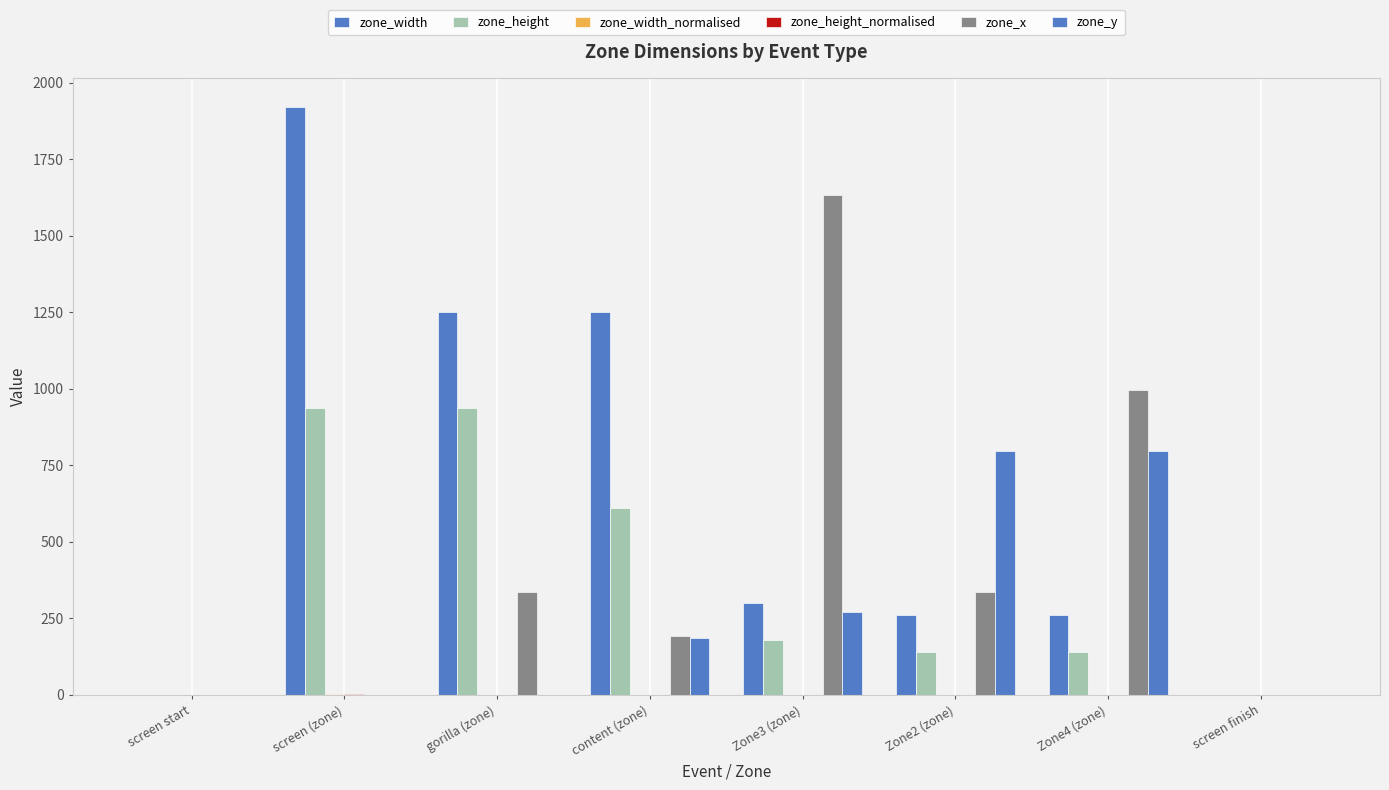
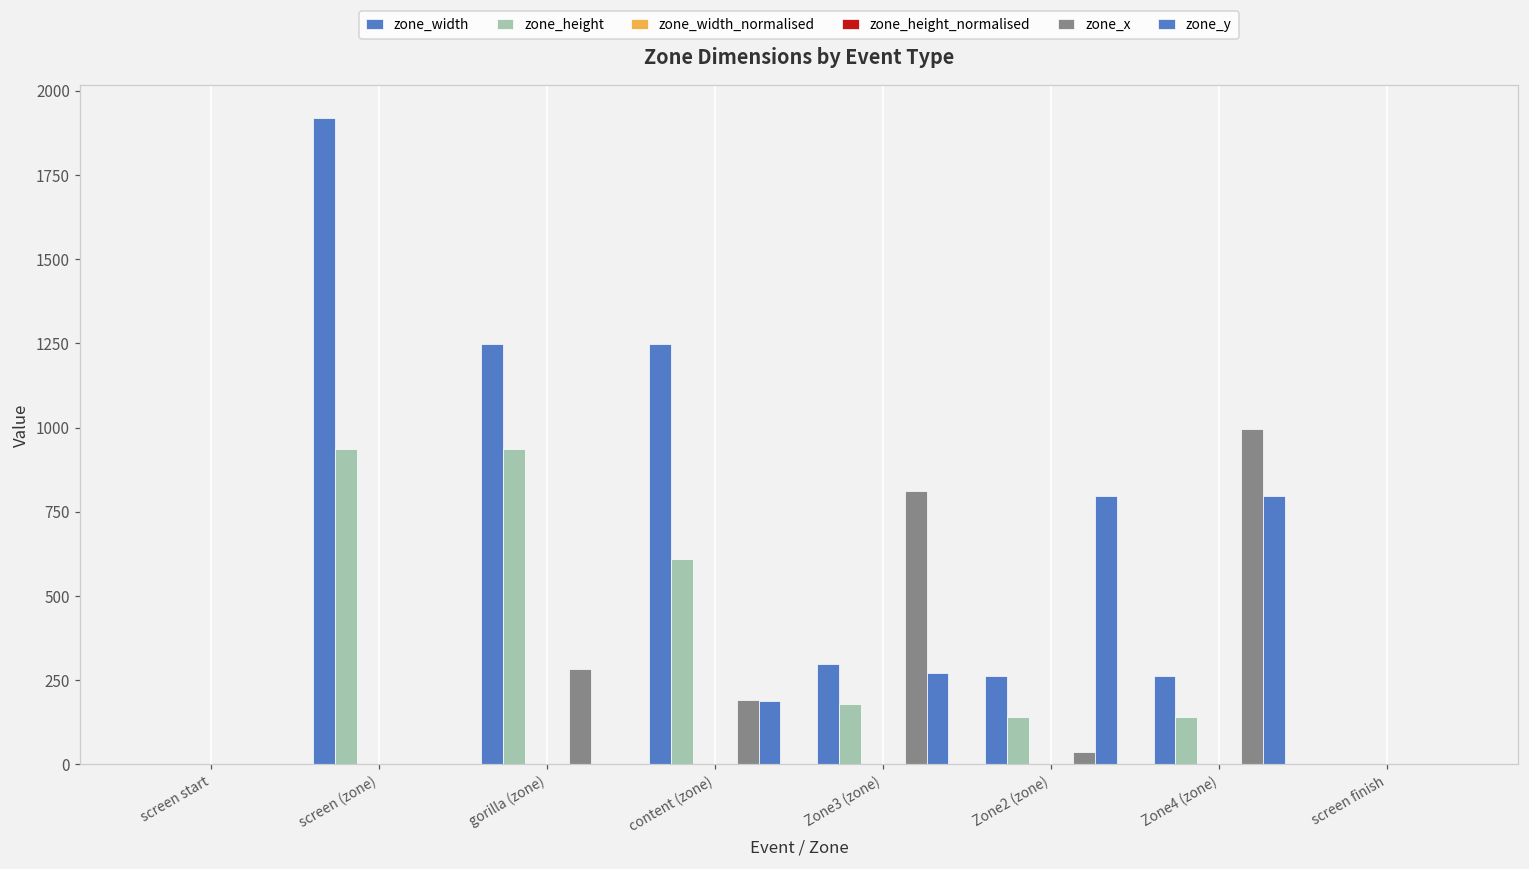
zone_x, gorilla (zone): 340 -> 280
zone_x, Zone3 (zone): 1630 -> 810
zone_x, Zone2 (zone): 340 -> 40
